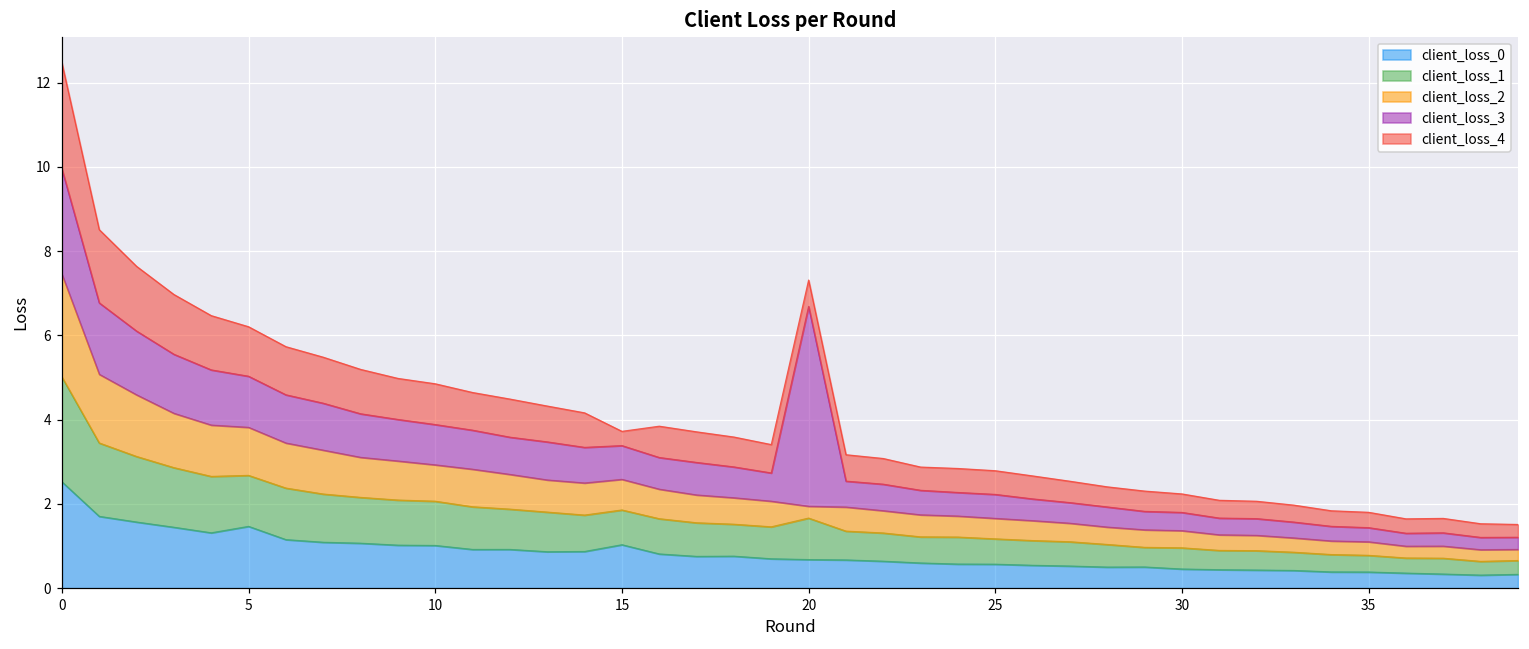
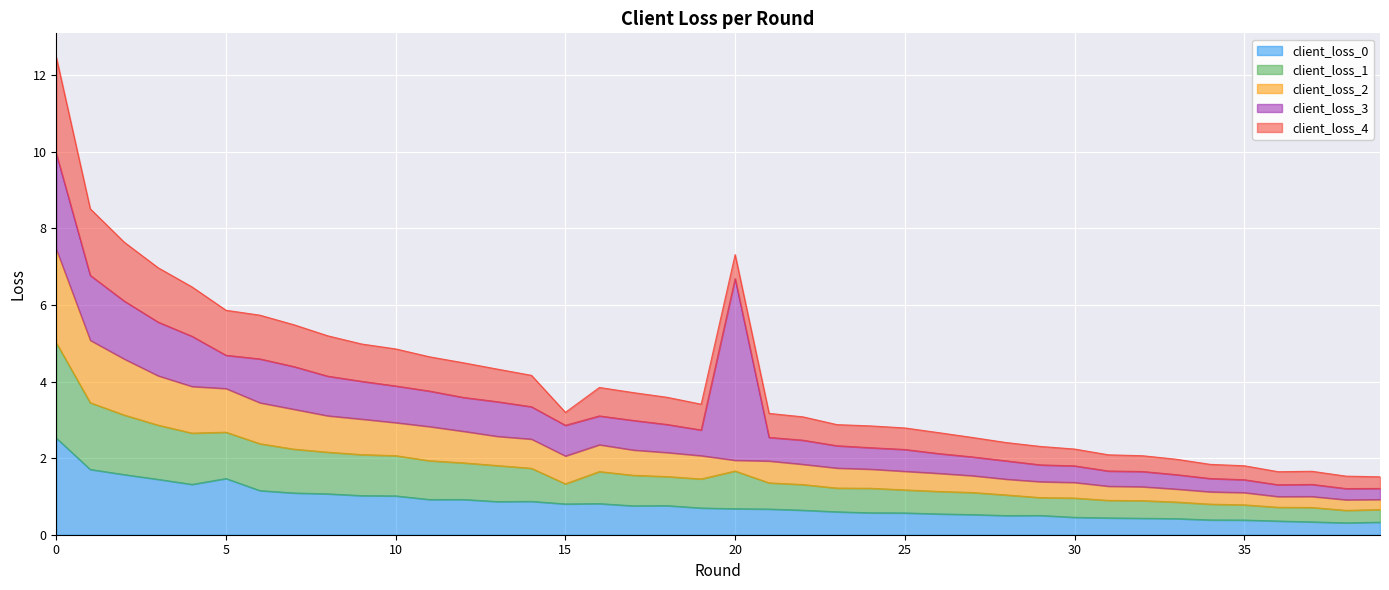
client_loss_3, 5: 1.2 -> 0.9
client_loss_0, 15: 1.0 -> 0.8
client_loss_1, 15: 0.8 -> 0.5
